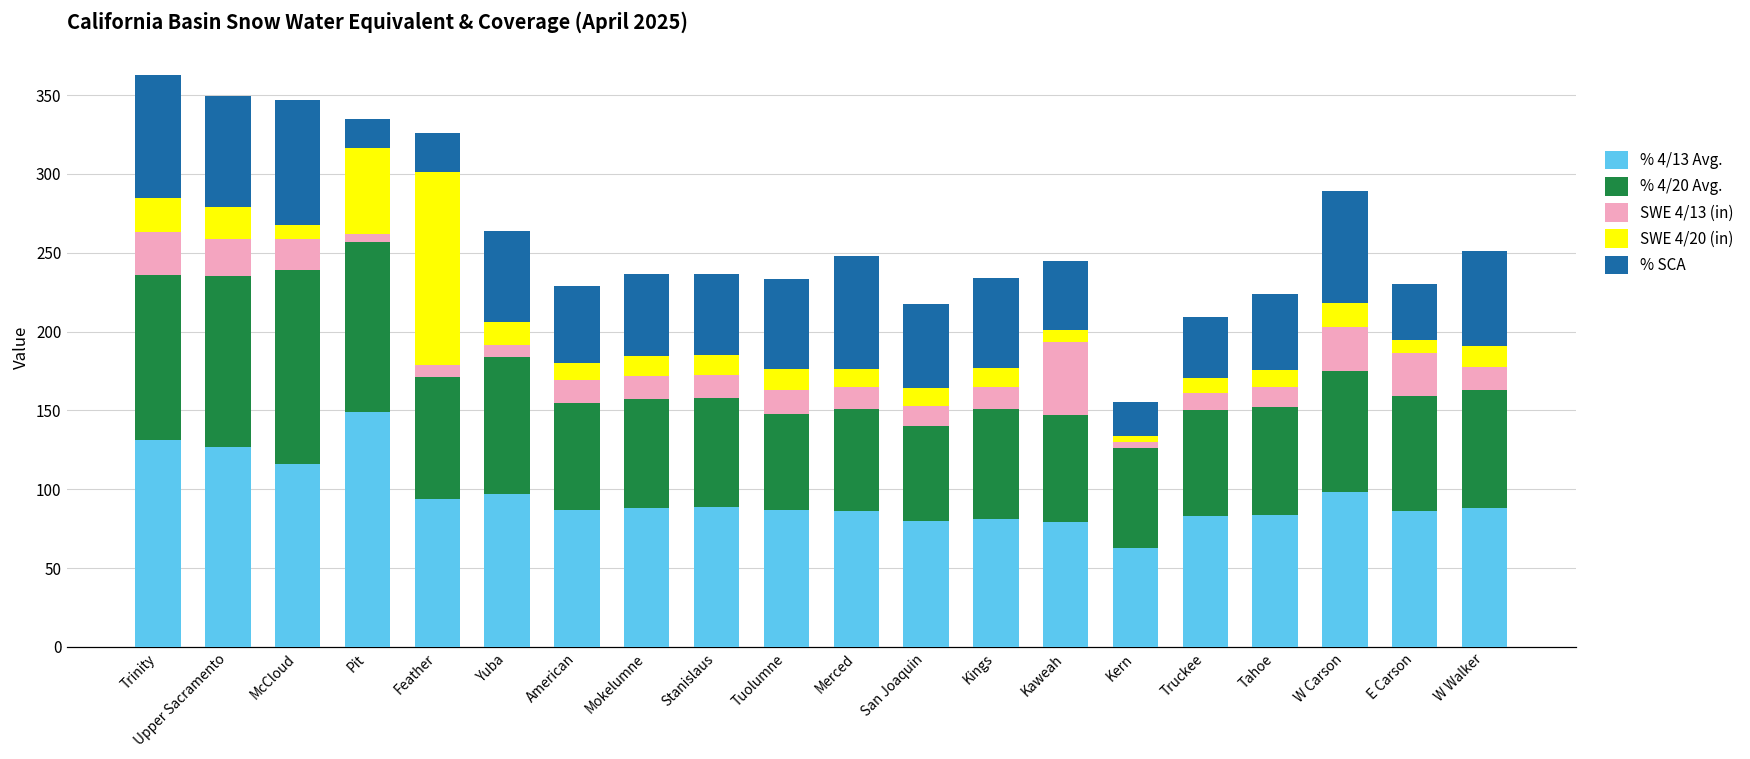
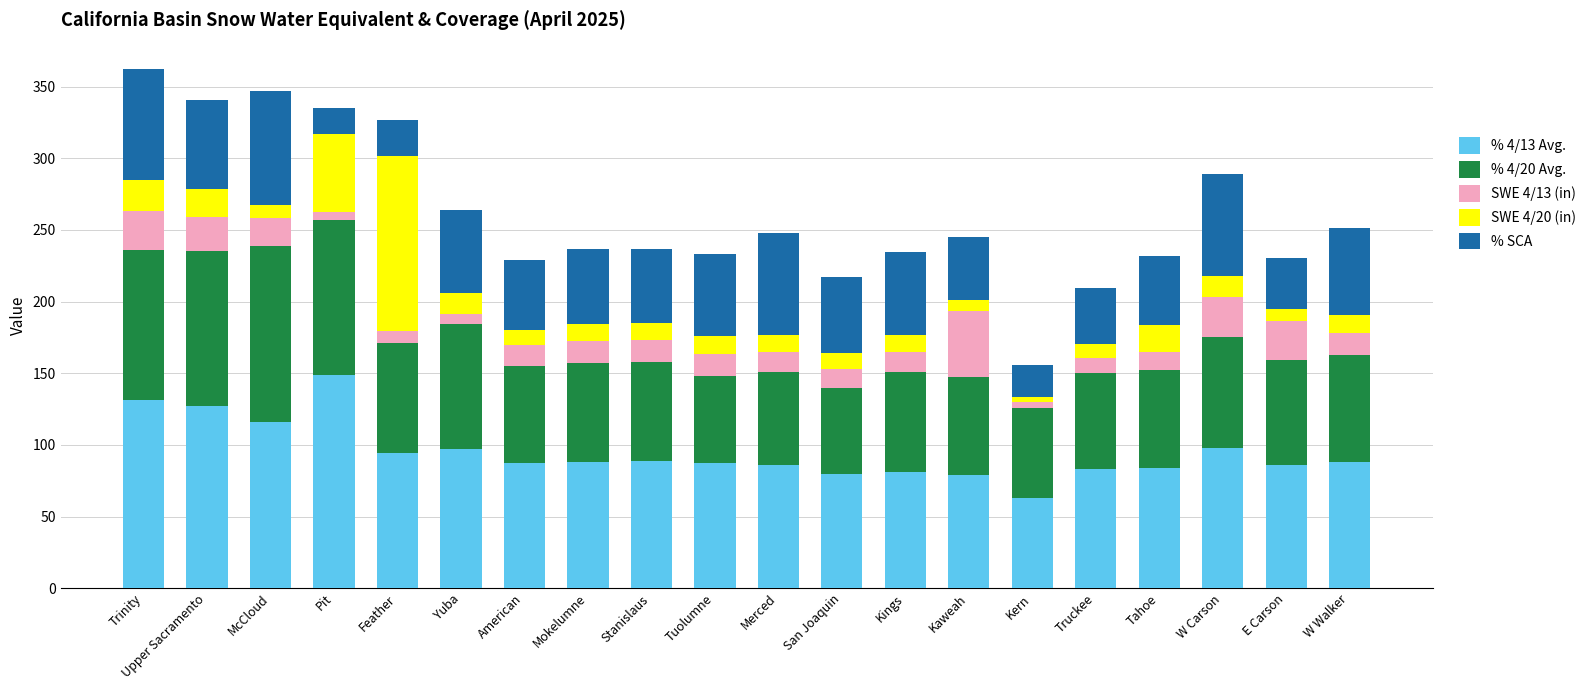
% SCA, Upper Sacramento: 71 -> 62
SWE 4/20 (in), Tahoe: 11 -> 19
